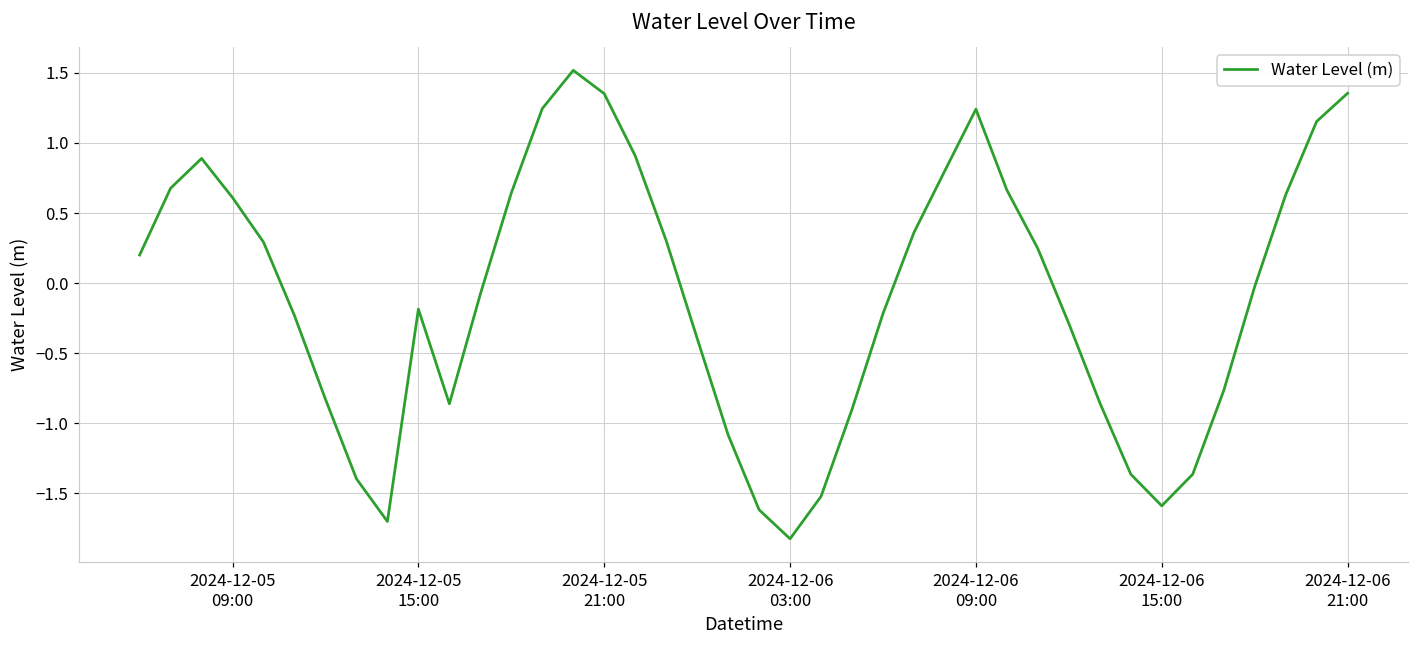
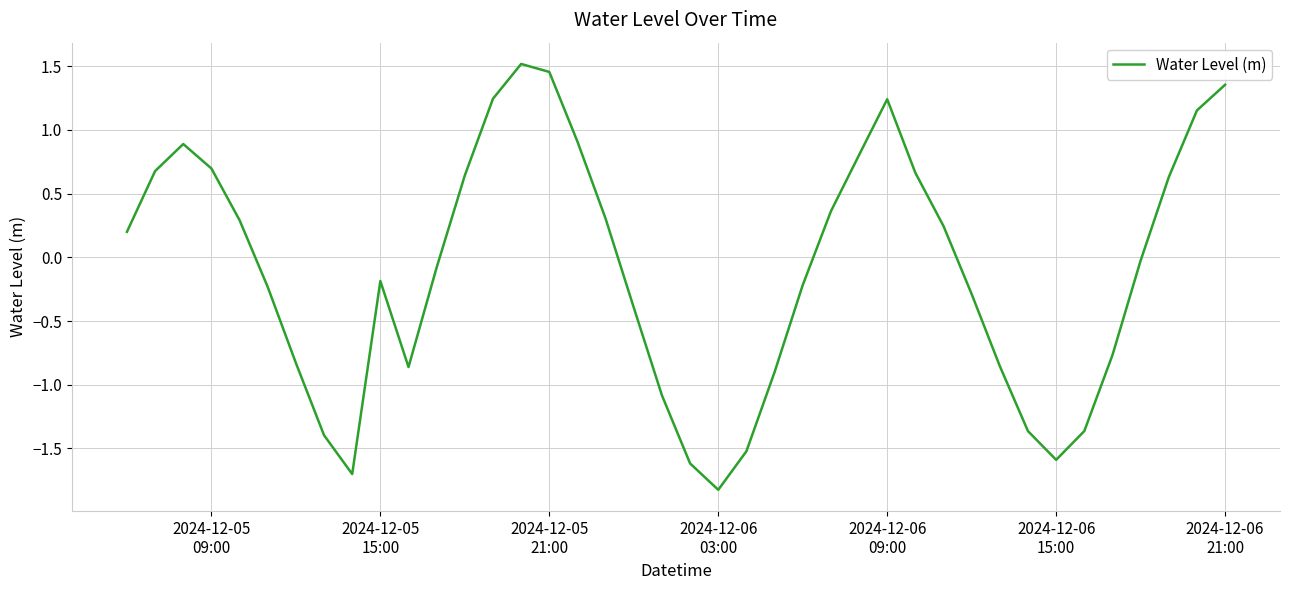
2024-12-05 09:00: 0.61 -> 0.70
2024-12-05 21:00: 1.35 -> 1.46
